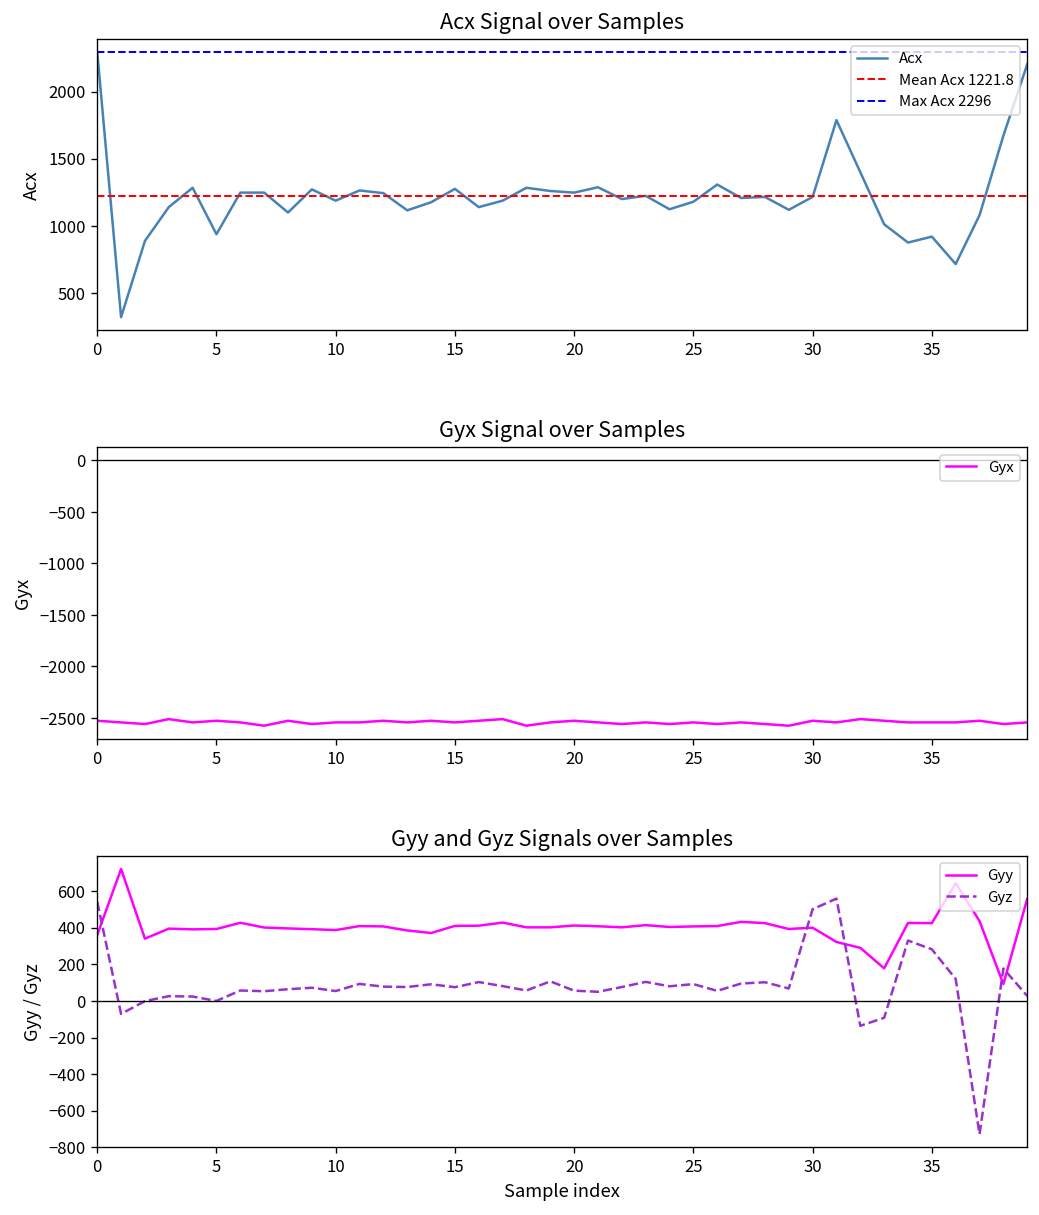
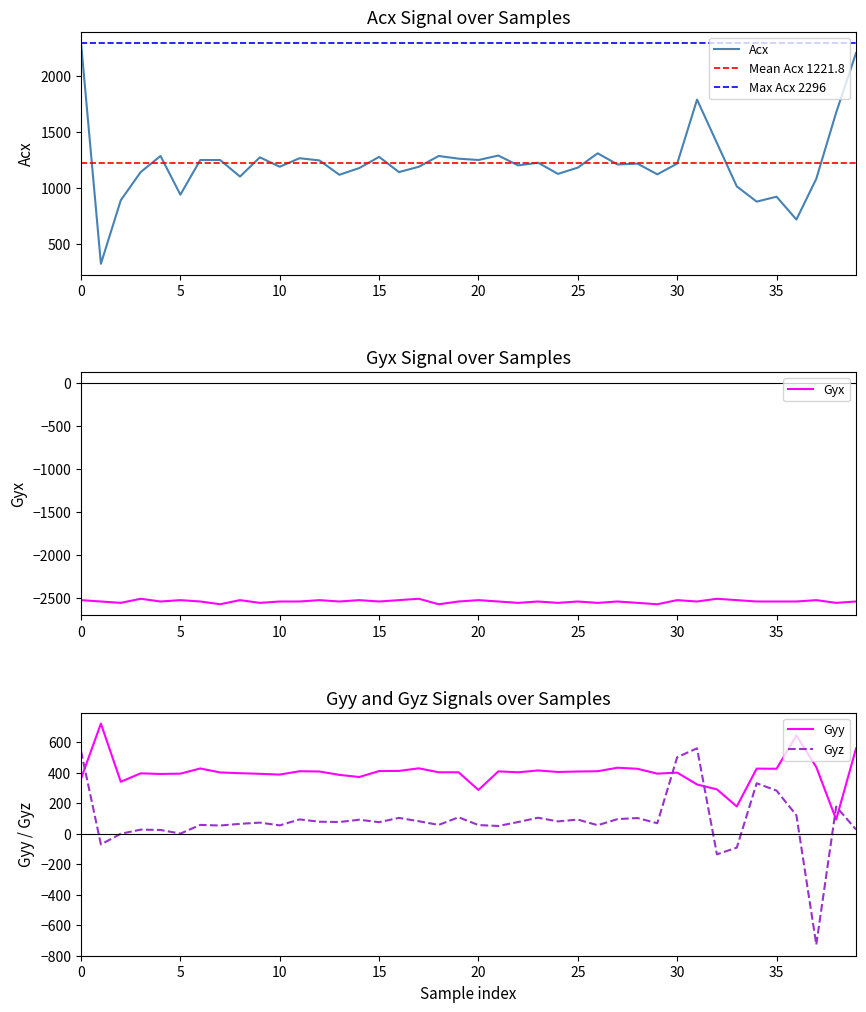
Gyy and Gyz Signals over Samples, Gyy, 20: 410 -> 290
